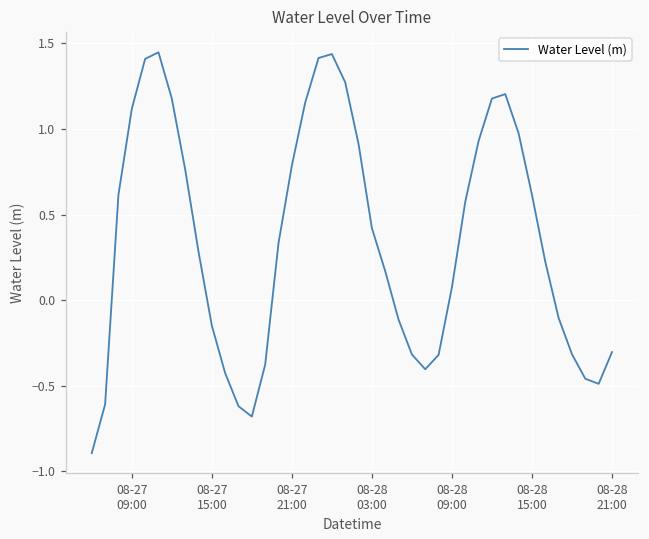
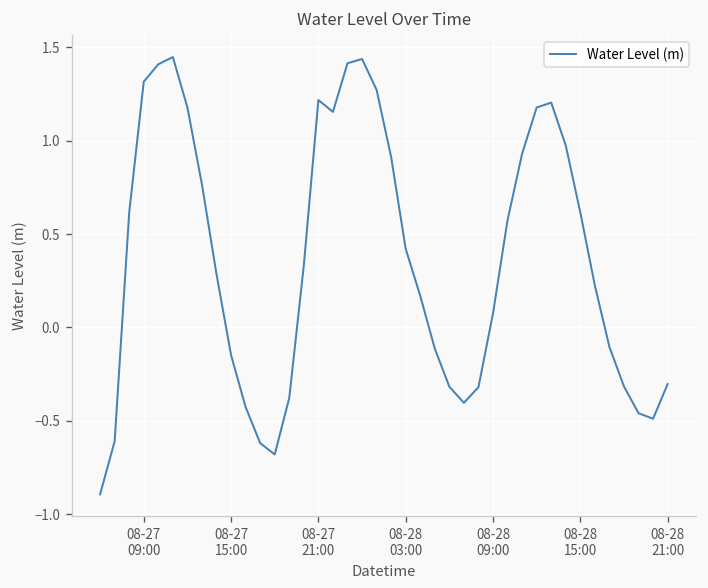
08-27 09:00: 1.12 -> 1.32
08-27 21:00: 0.79 -> 1.22
